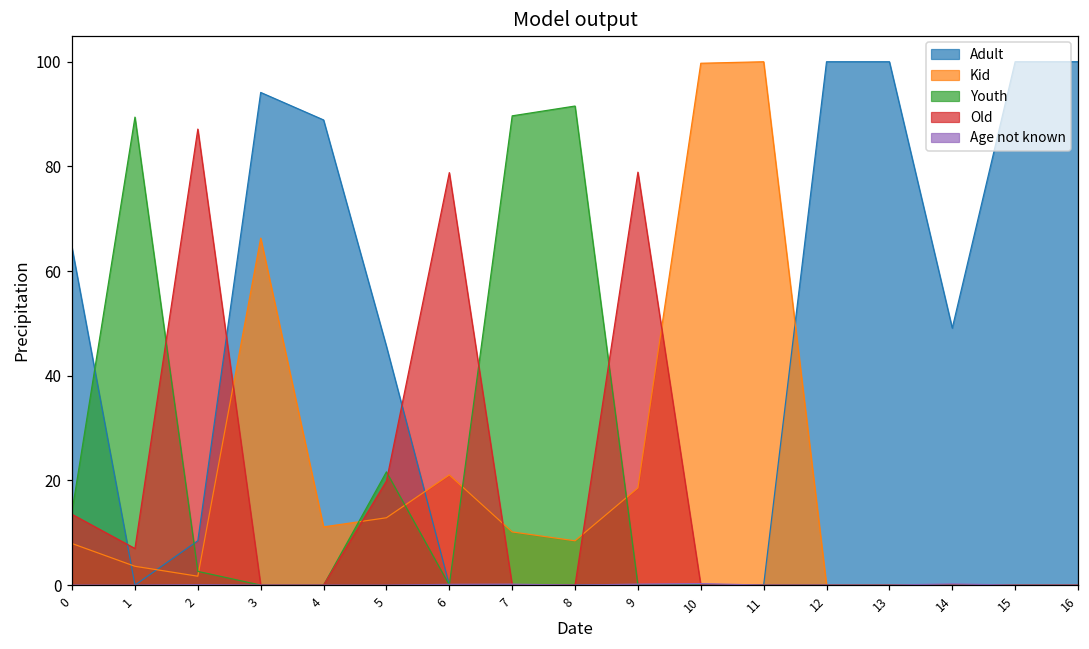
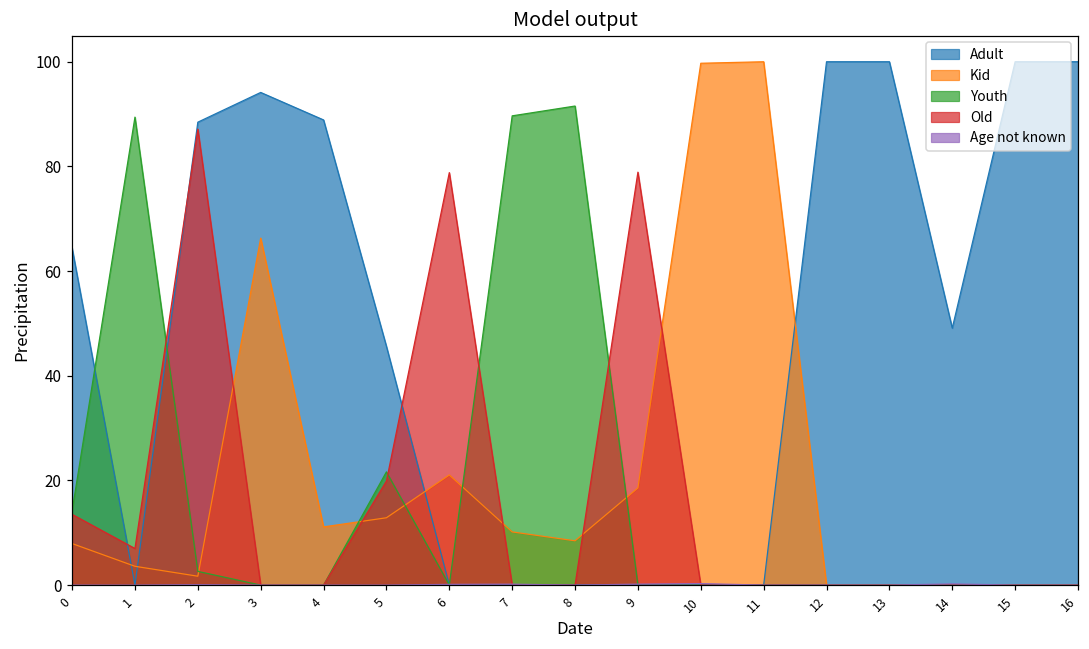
Adult, 2: 8 -> 88
